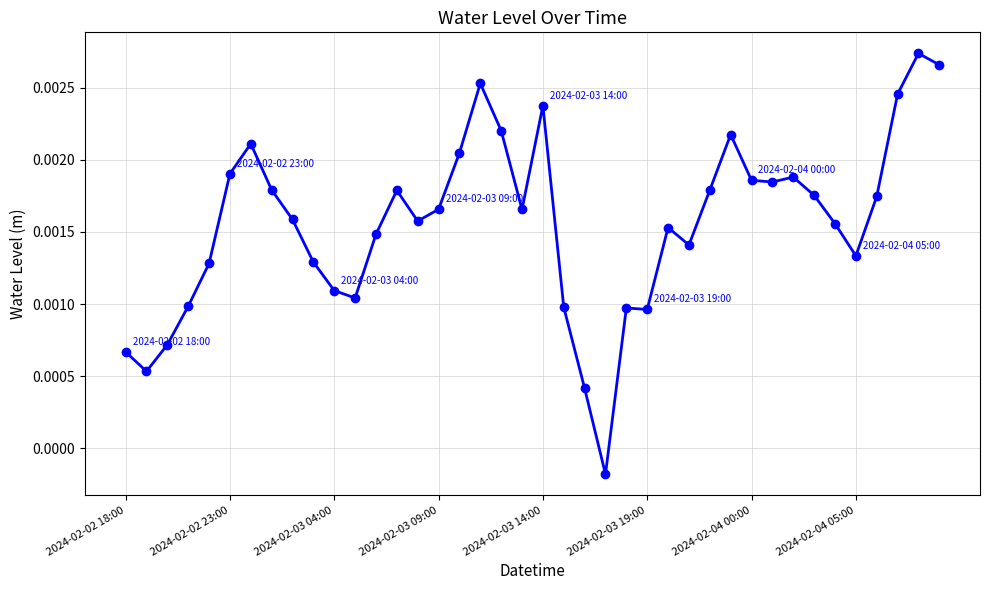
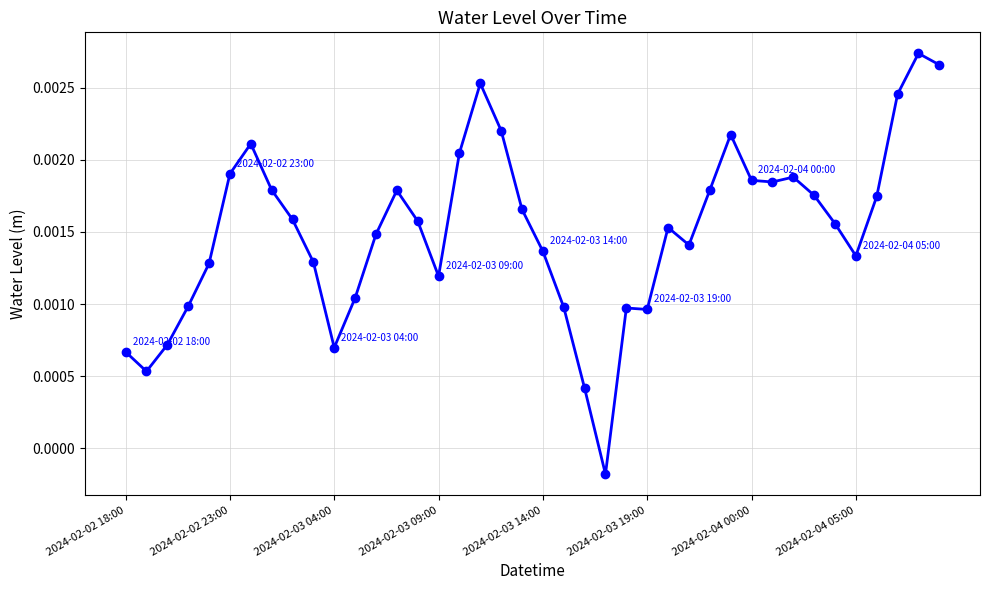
2024-02-03 04:00: 0.00109 -> 0.00070
2024-02-03 09:00: 0.00166 -> 0.00119
2024-02-03 14:00: 0.00238 -> 0.00137
